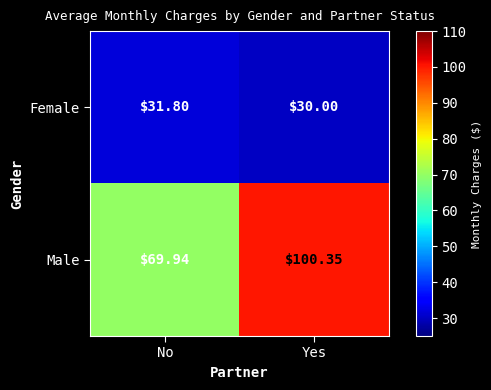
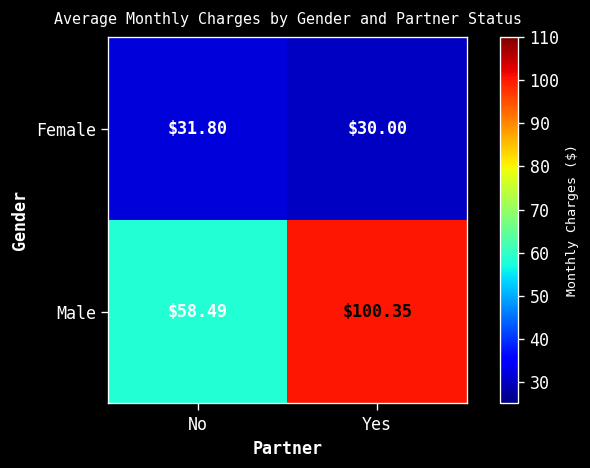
Male, No: $69.94 -> $58.49
